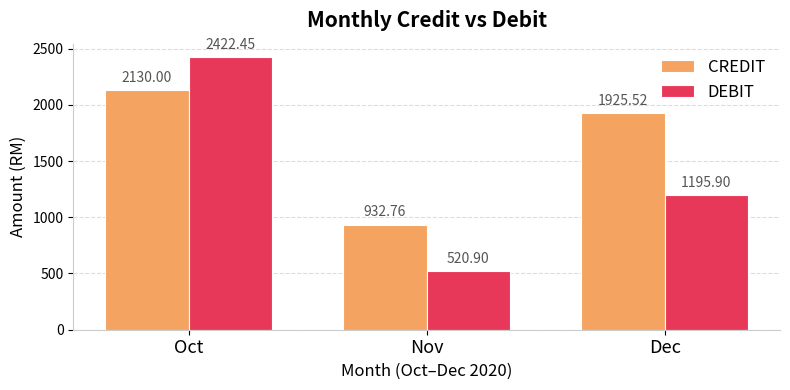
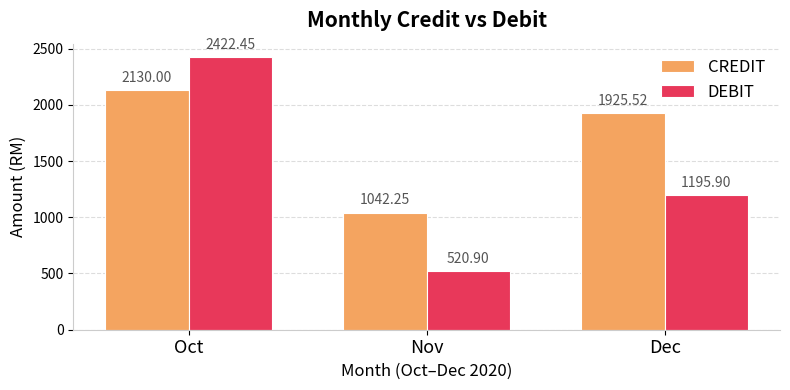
CREDIT, Nov: 932.76 -> 1042.25
